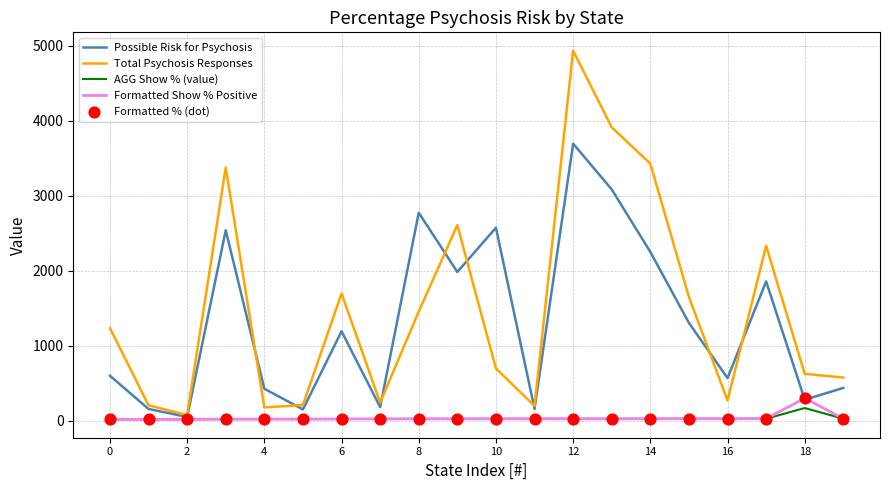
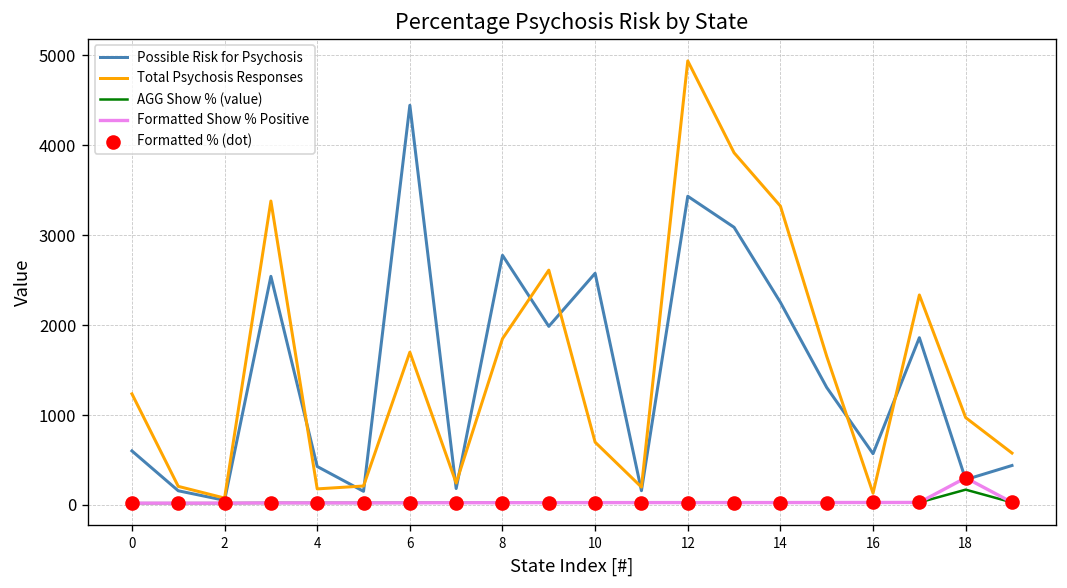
Possible Risk for Psychosis, 6: 1200 -> 4400
Total Psychosis Responses, 8: 1500 -> 1800
Possible Risk for Psychosis, 12: 3700 -> 3400
Total Psychosis Responses, 14: 3400 -> 3300
Total Psychosis Responses, 16: 300 -> 100
Total Psychosis Responses, 18: 600 -> 1000
